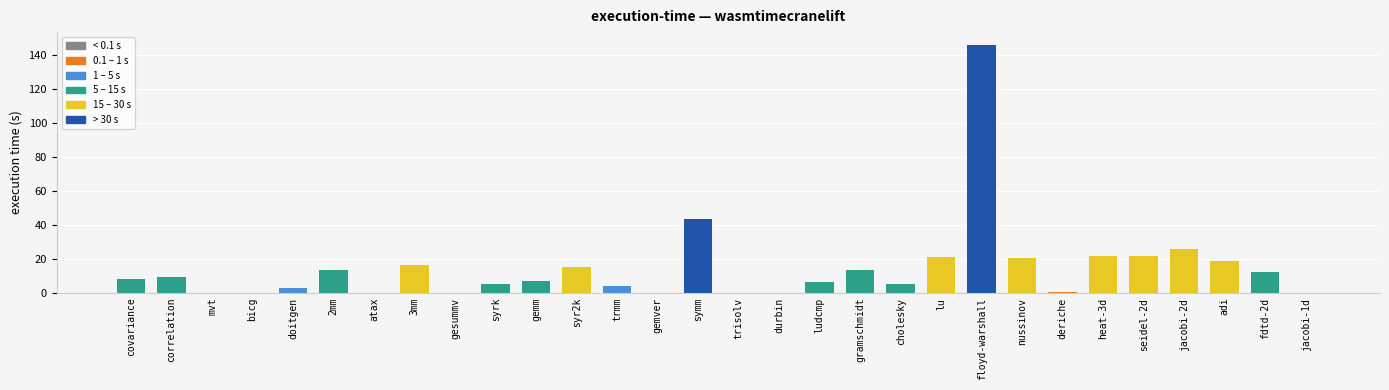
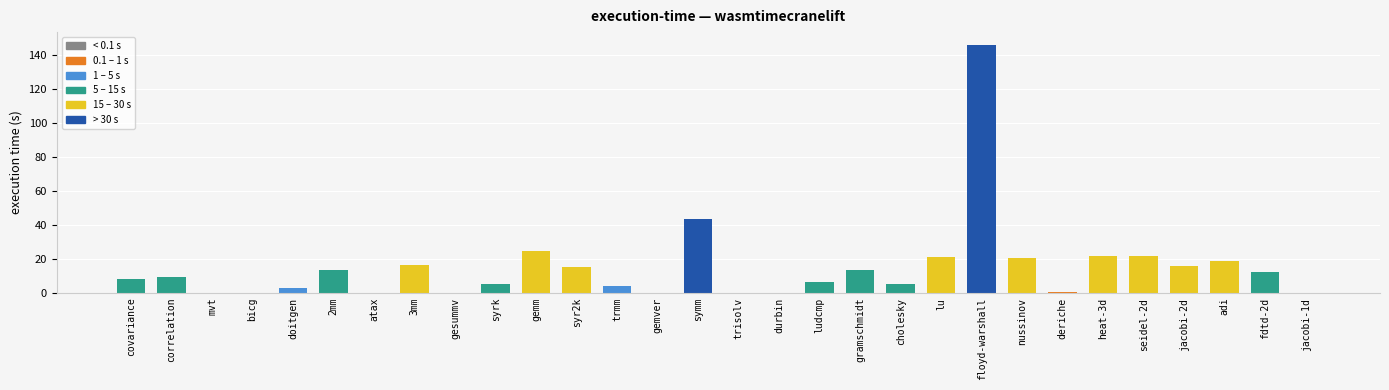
gemm: 7 -> 24
jacobi-2d: 26 -> 16
